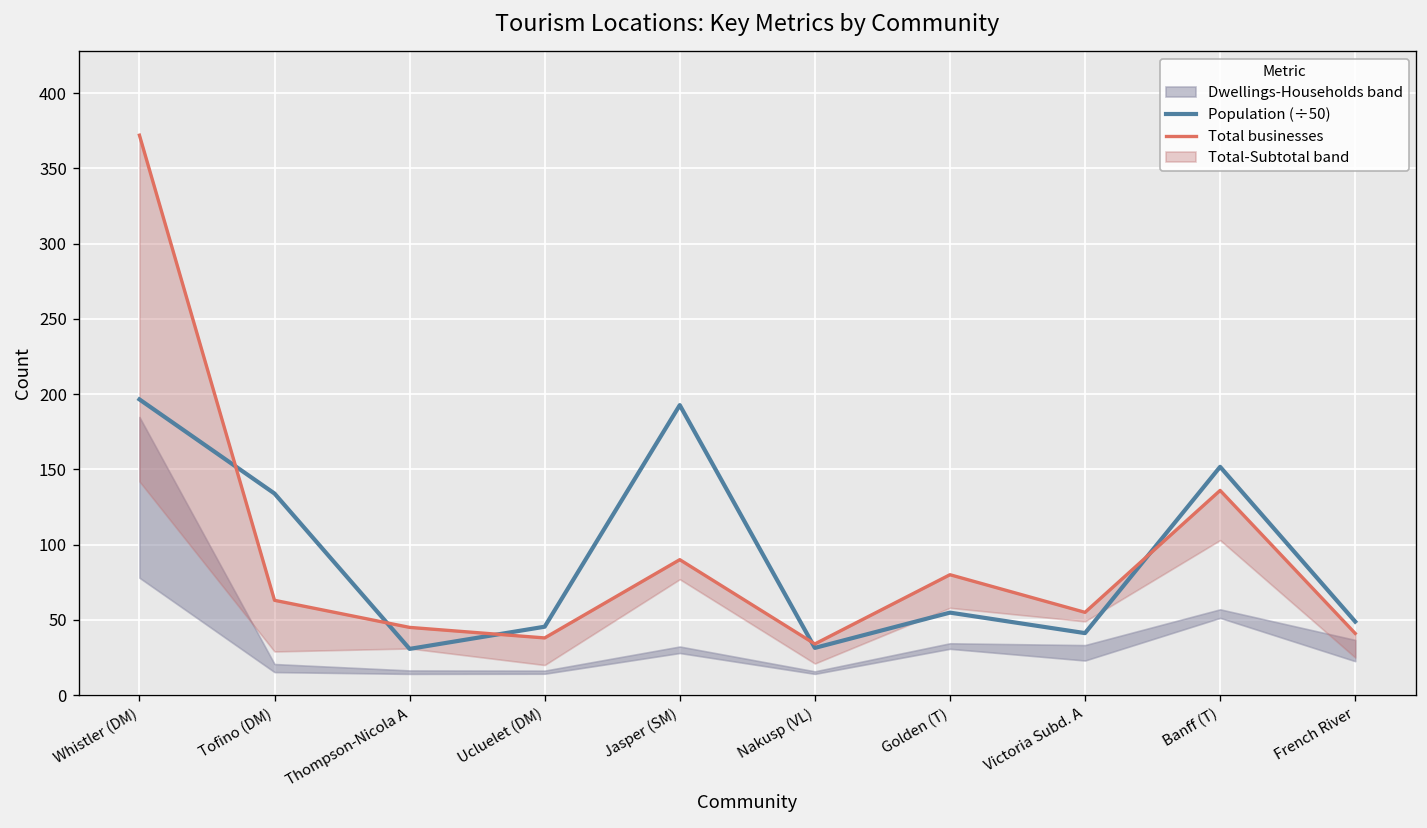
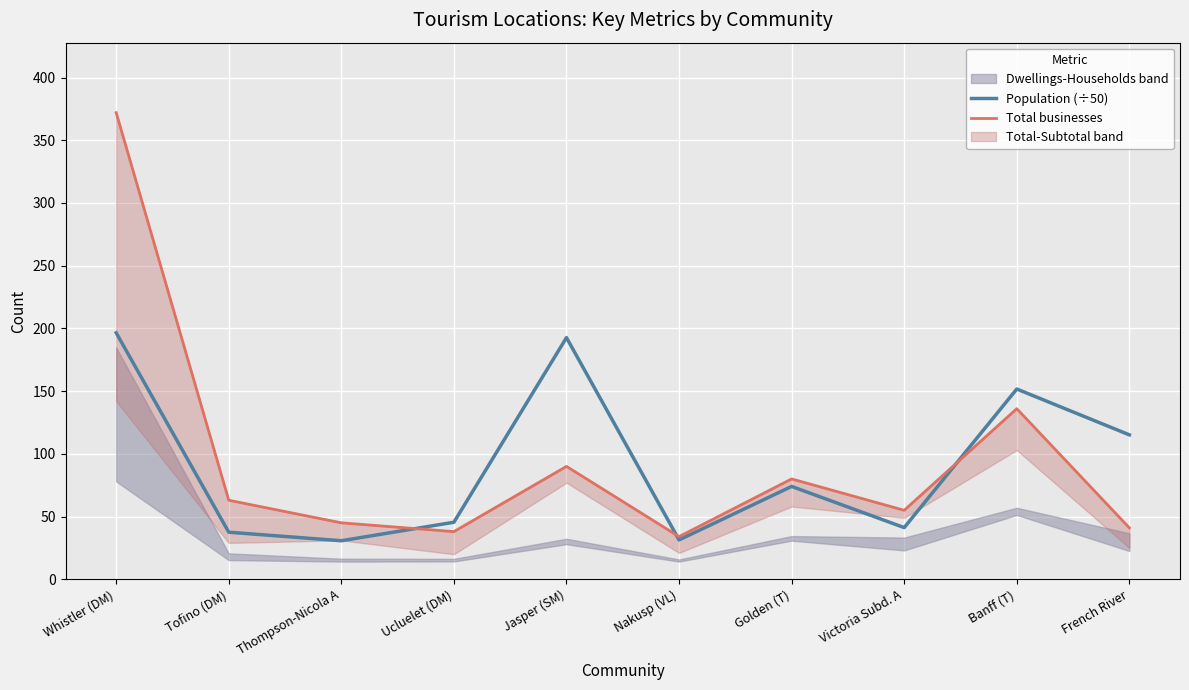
Population (÷50), Tofino (DM): 134 -> 38
Population (÷50), Golden (T): 55 -> 74
Population (÷50), French River: 49 -> 115
